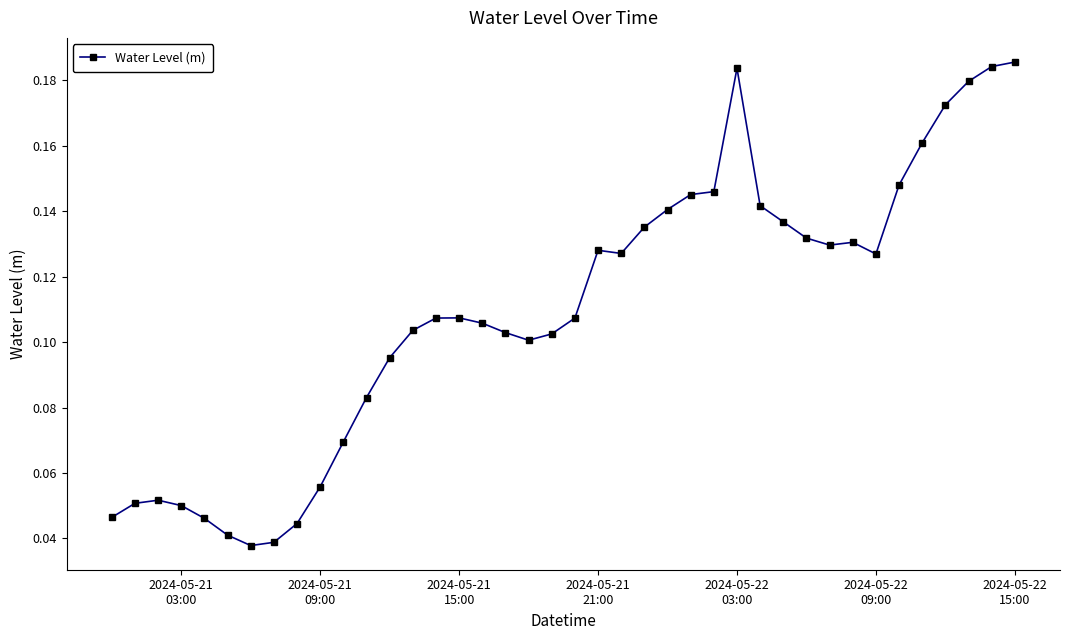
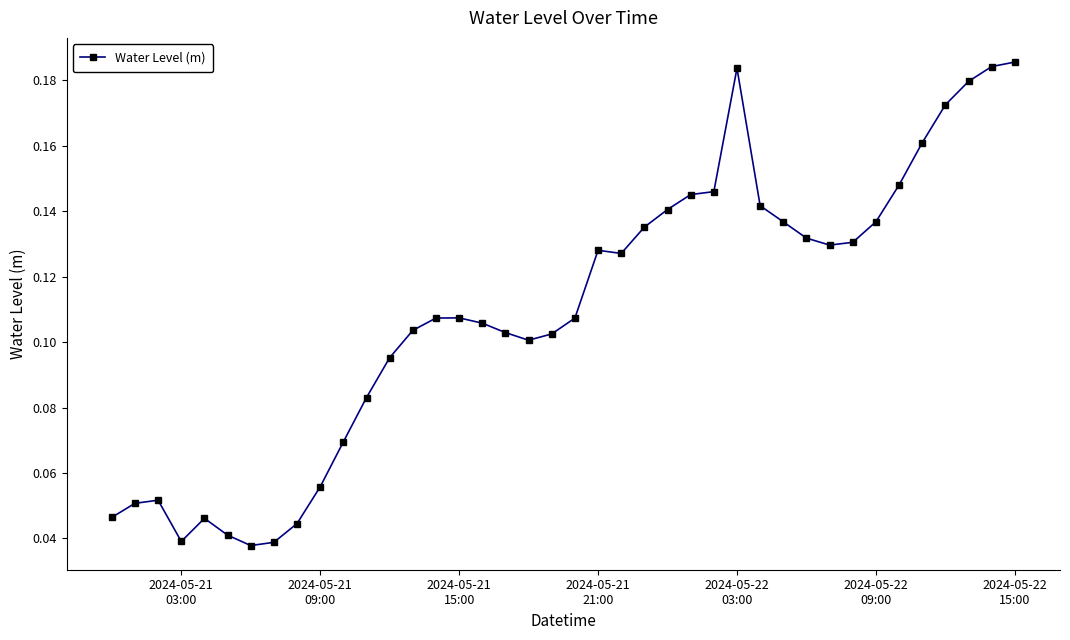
2024-05-21 03:00: 0.050 -> 0.039
2024-05-22 09:00: 0.127 -> 0.137
